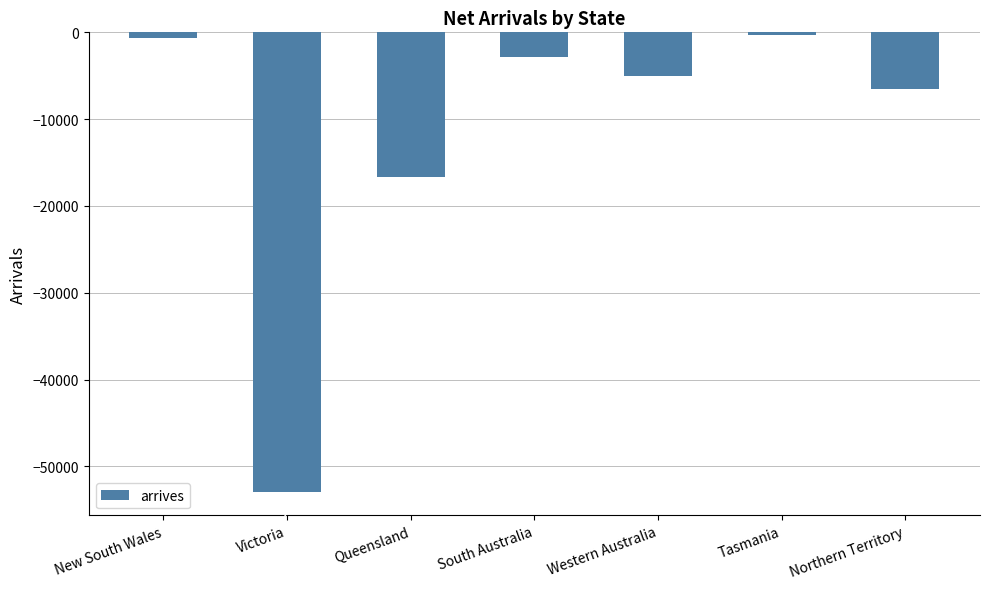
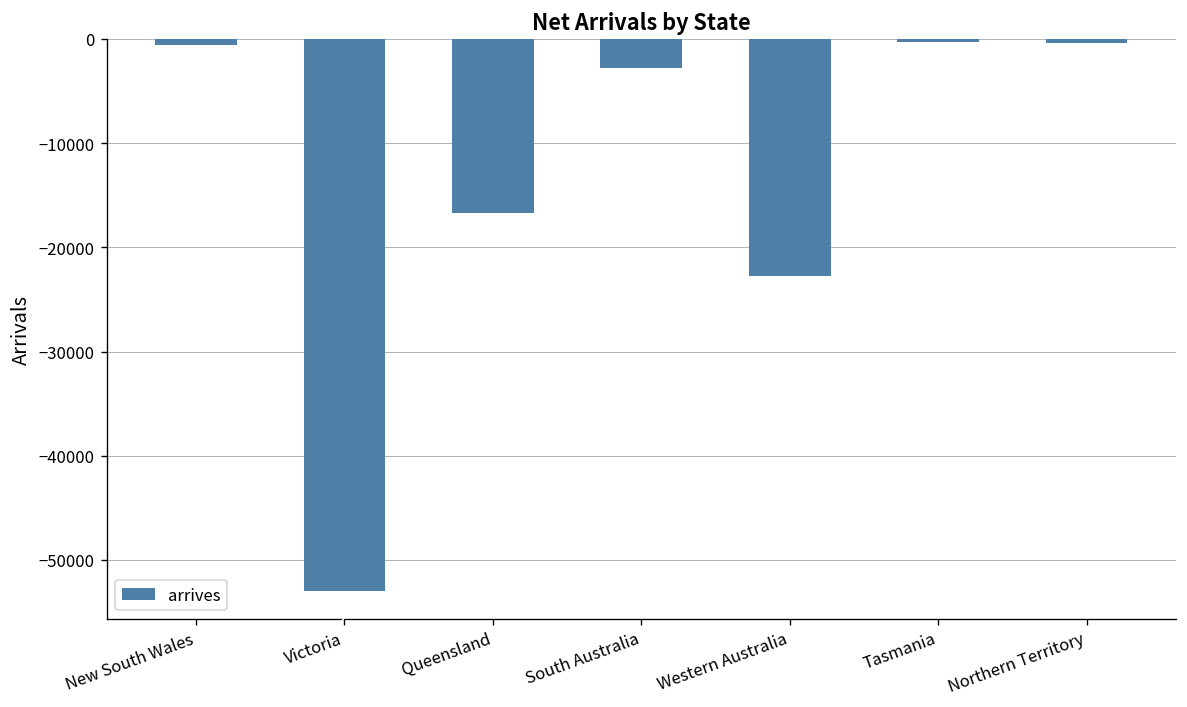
Western Australia: -5000 -> -23000
Northern Territory: -6000 -> 0
